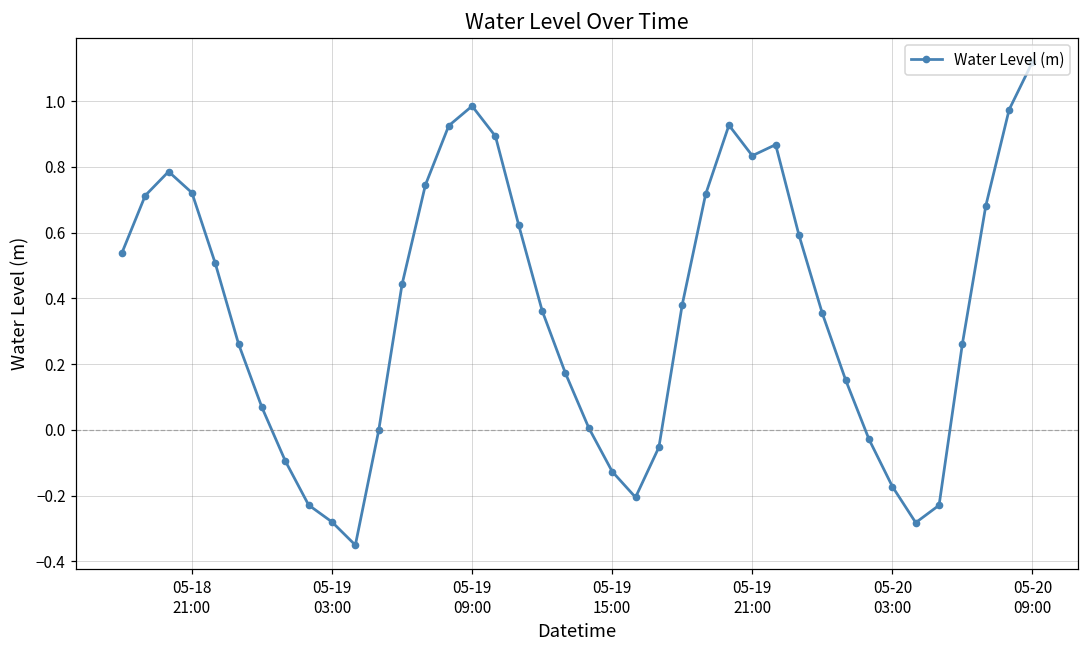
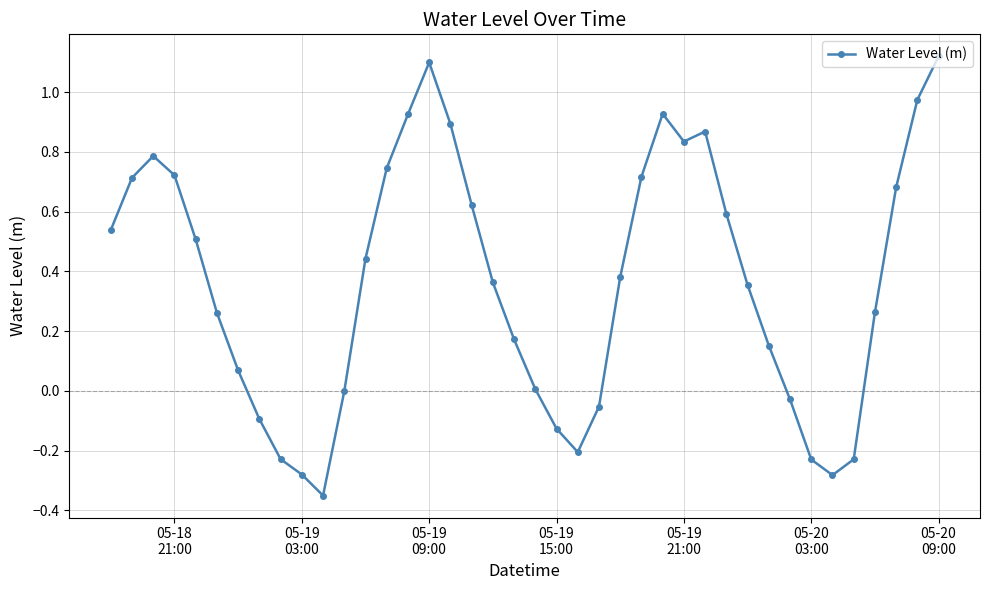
05-19 09:00: 0.99 -> 1.10
05-20 03:00: -0.17 -> -0.23
